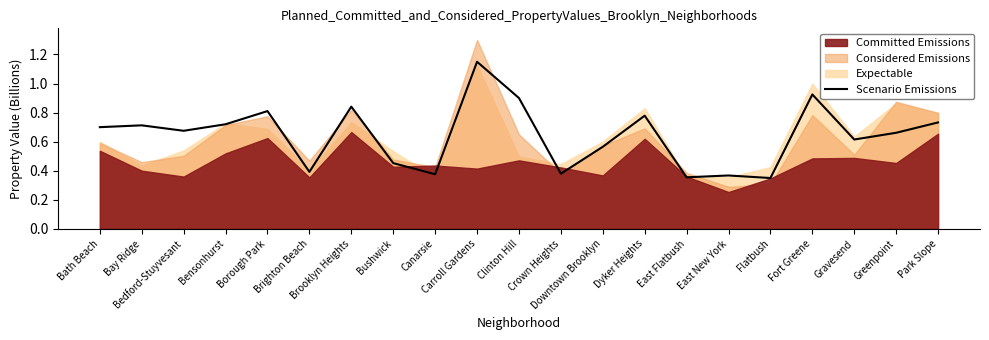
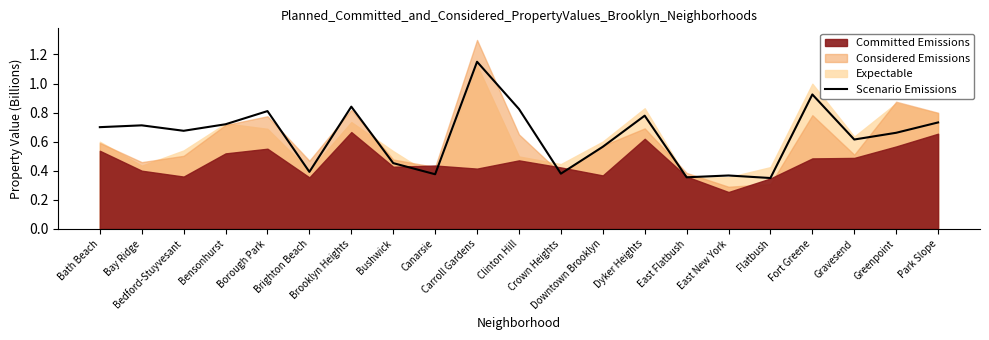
Committed Emissions, Borough Park: 0.63 -> 0.55
Scenario Emissions, Clinton Hill: 0.90 -> 0.83
Committed Emissions, Greenpoint: 0.45 -> 0.57
